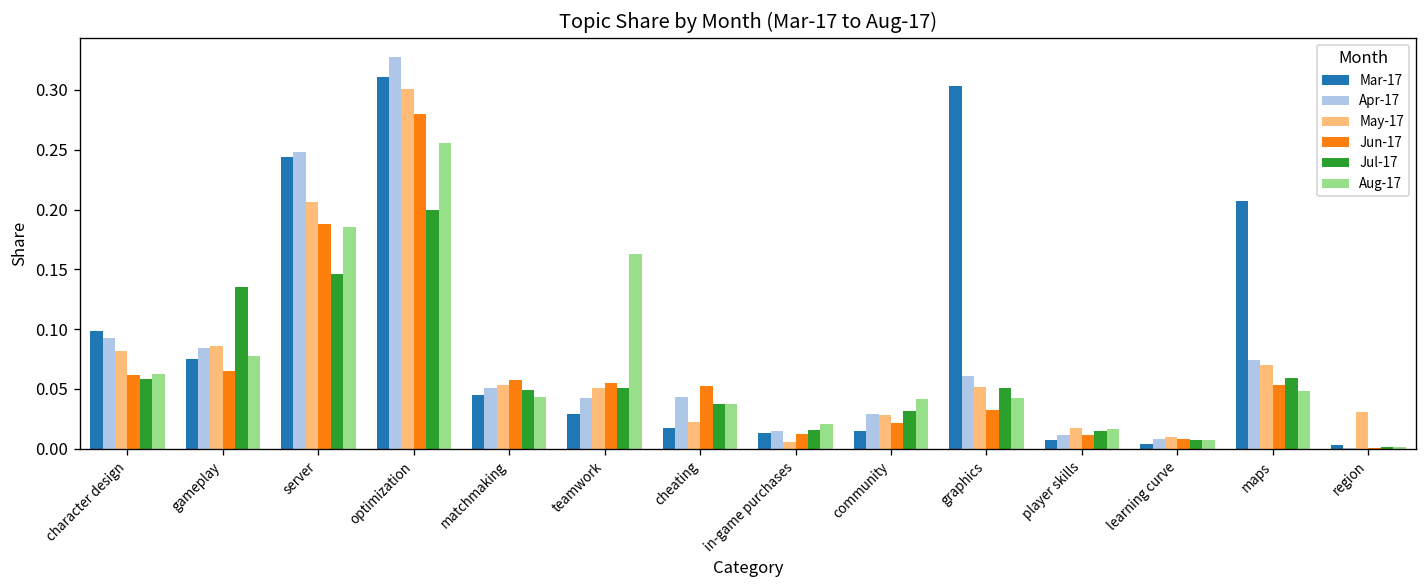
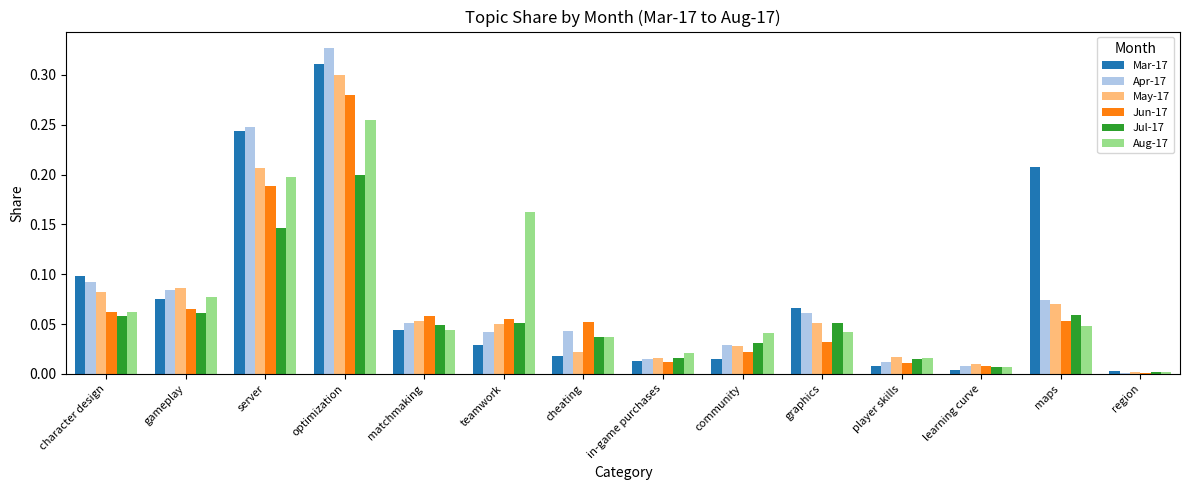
Jul-17, gameplay: 0.14 -> 0.06
Aug-17, server: 0.19 -> 0.20
May-17, in-game purchases: 0.01 -> 0.02
Mar-17, graphics: 0.30 -> 0.07
May-17, region: 0.03 -> 0.00
